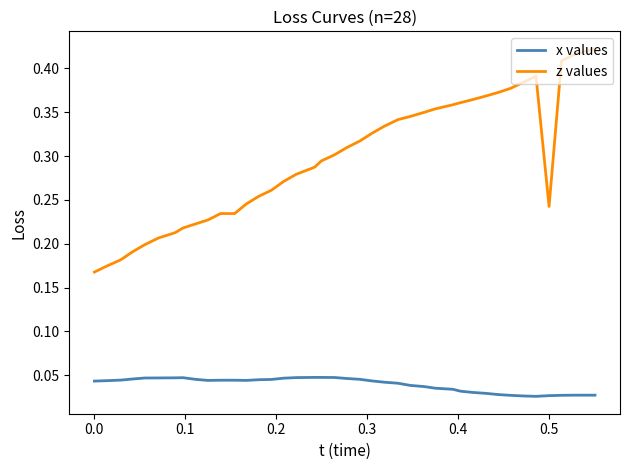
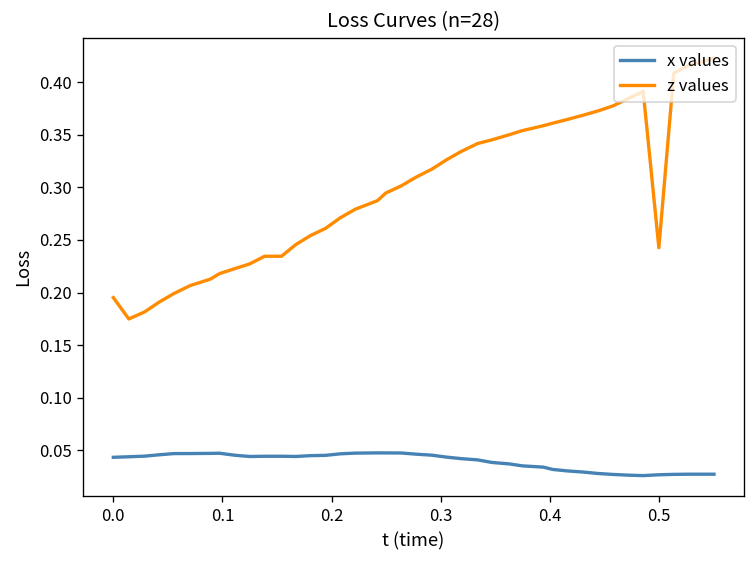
z values, 0.0: 0.17 -> 0.20
